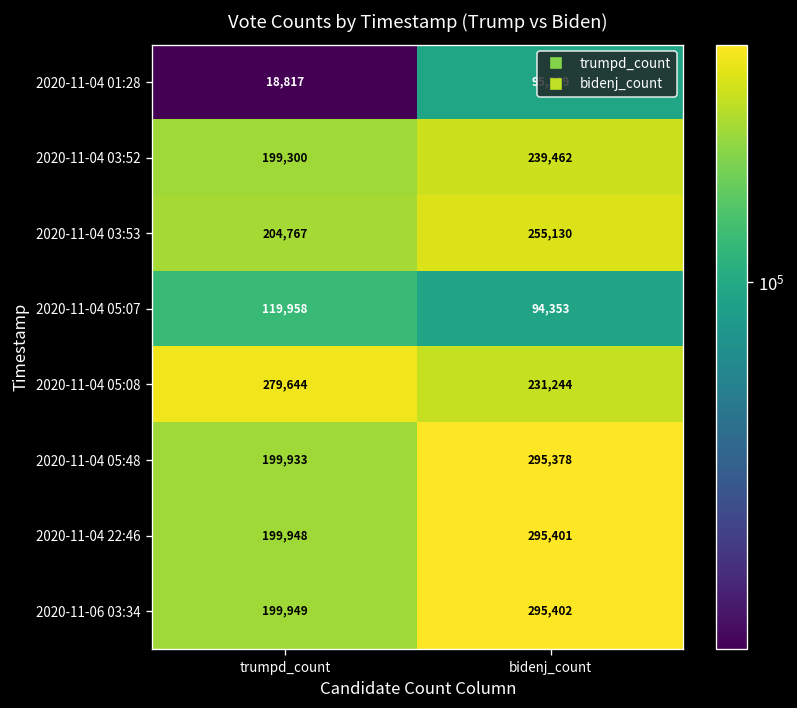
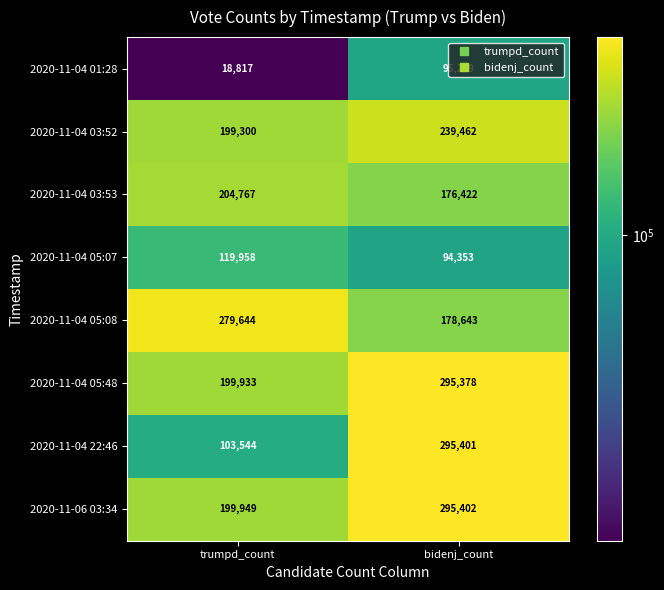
2020-11-04 03:53, bidenj_count: 255,130 -> 176,422
2020-11-04 05:08, bidenj_count: 231,244 -> 178,643
2020-11-04 22:46, trumpd_count: 199,948 -> 103,544
